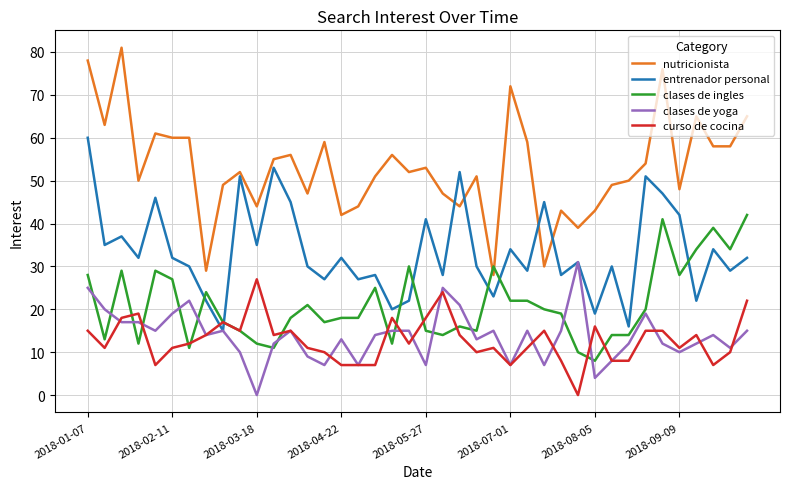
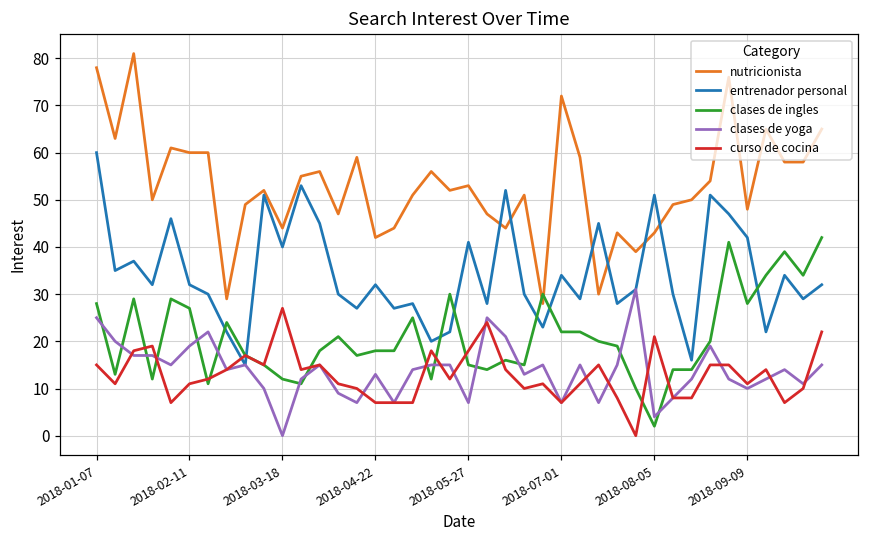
entrenador personal, 2018-03-18: 35 -> 40
entrenador personal, 2018-08-05: 19 -> 51
clases de ingles, 2018-08-05: 8 -> 2
curso de cocina, 2018-08-05: 16 -> 21
